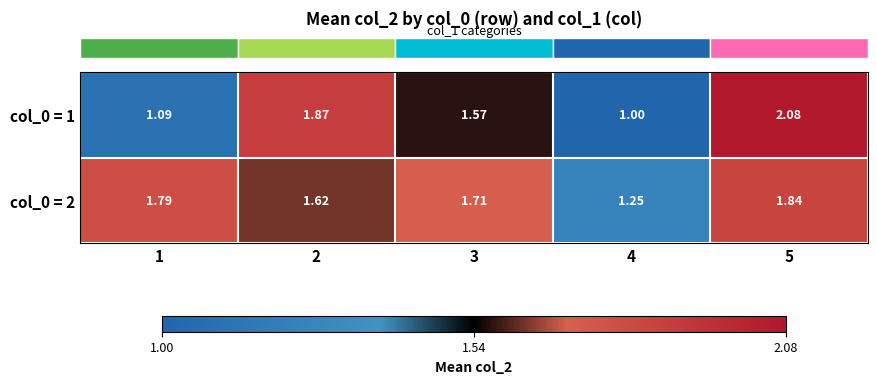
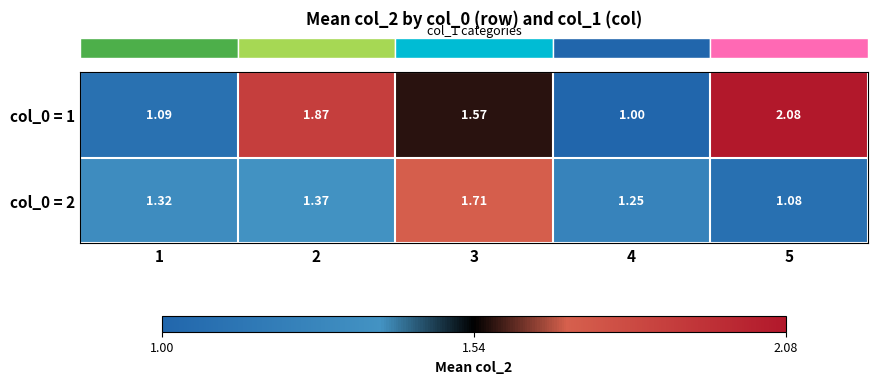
col_0 = 2, 1: 1.79 -> 1.32
col_0 = 2, 2: 1.62 -> 1.37
col_0 = 2, 5: 1.84 -> 1.08
